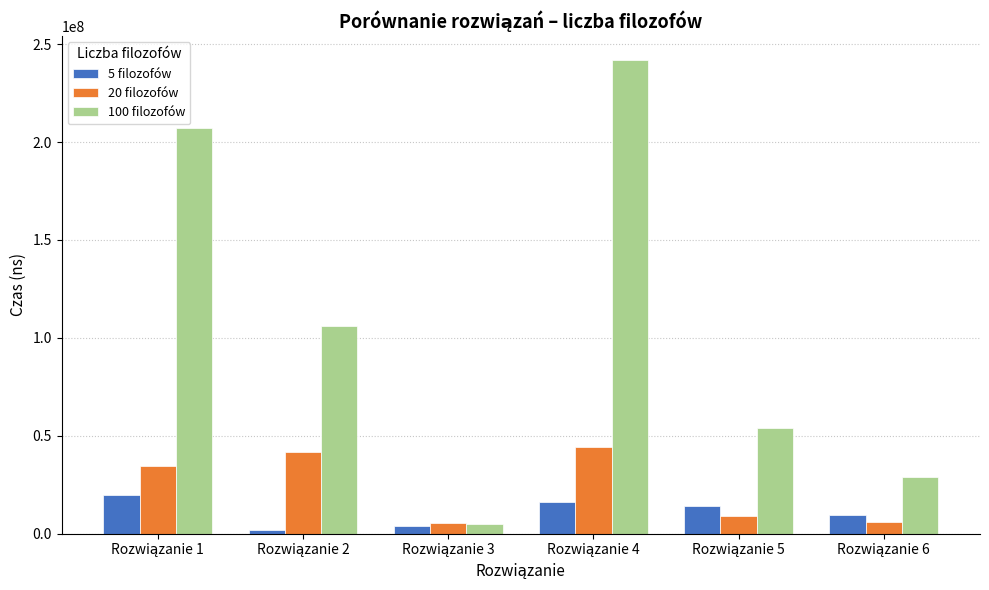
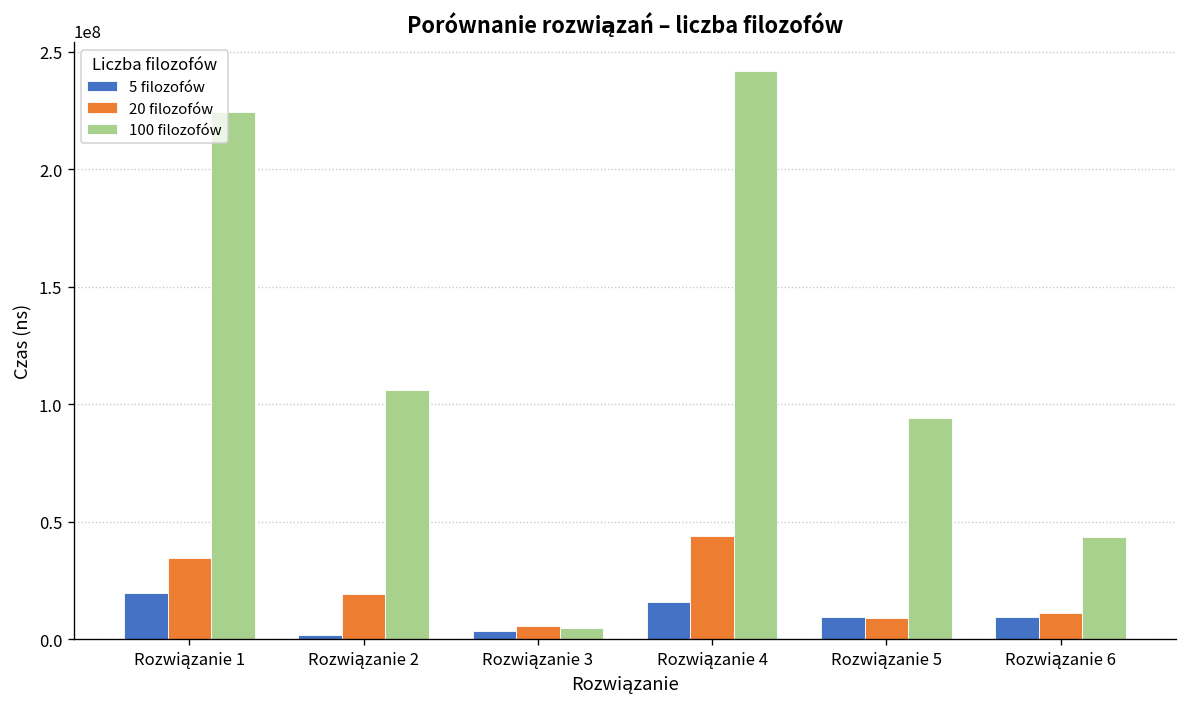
100 filozofów, Rozwiązanie 1: 207000000 -> 224000000
20 filozofów, Rozwiązanie 2: 42000000 -> 19000000
5 filozofów, Rozwiązanie 5: 14000000 -> 9000000
100 filozofów, Rozwiązanie 5: 54000000 -> 94000000
20 filozofów, Rozwiązanie 6: 6000000 -> 11000000
100 filozofów, Rozwiązanie 6: 29000000 -> 44000000
